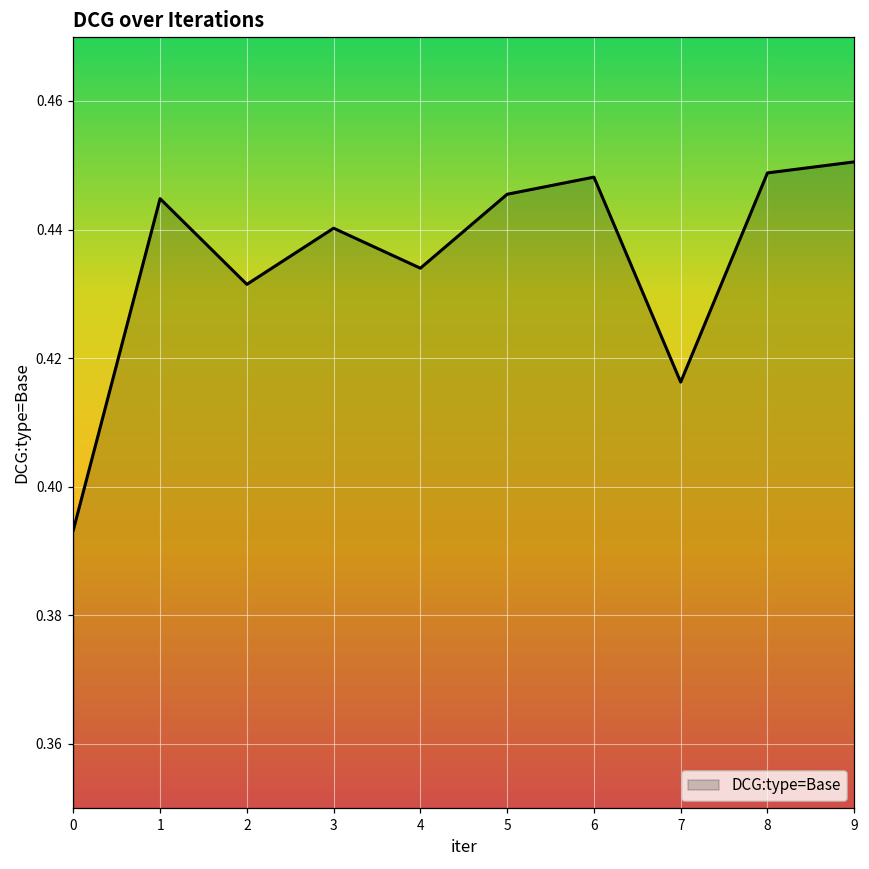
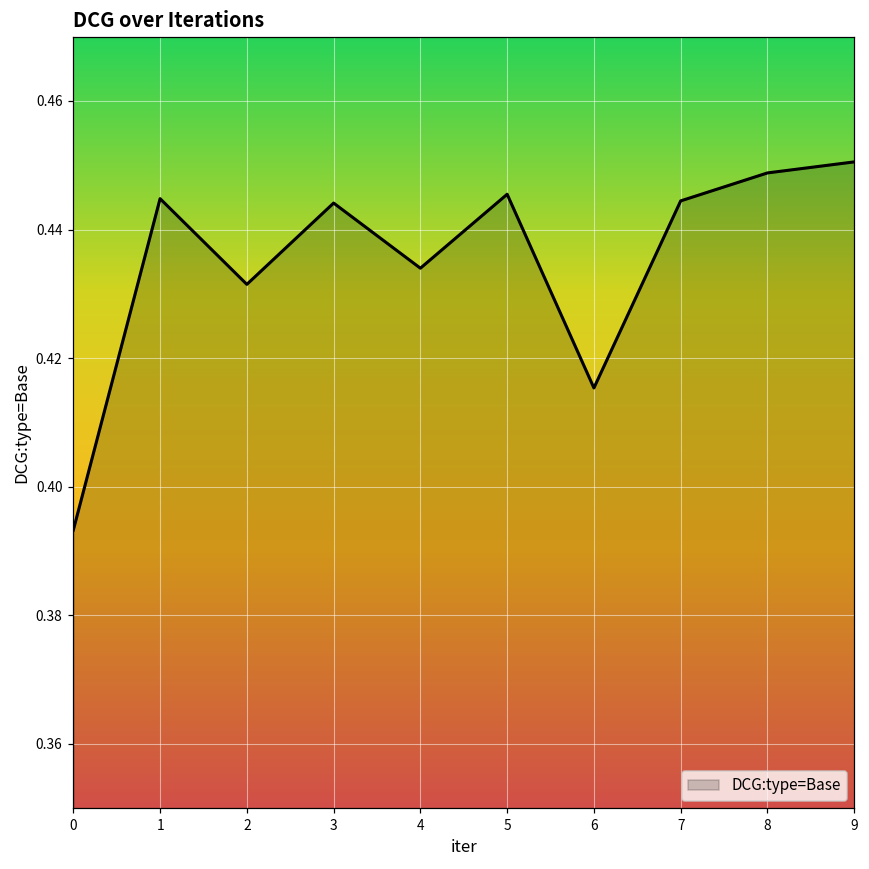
3: 0.440 -> 0.444
6: 0.448 -> 0.415
7: 0.416 -> 0.444
